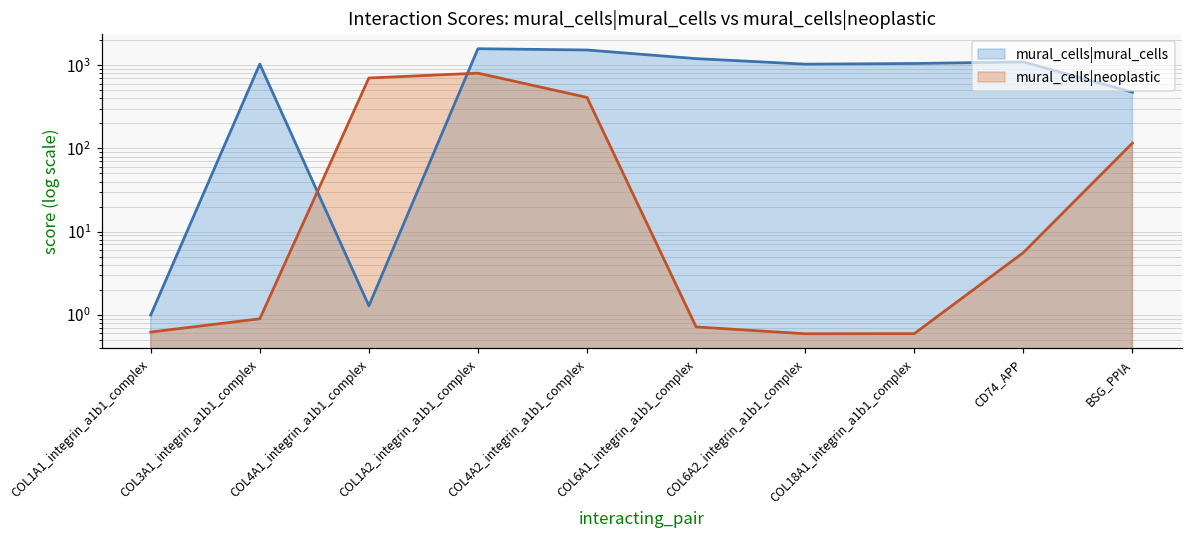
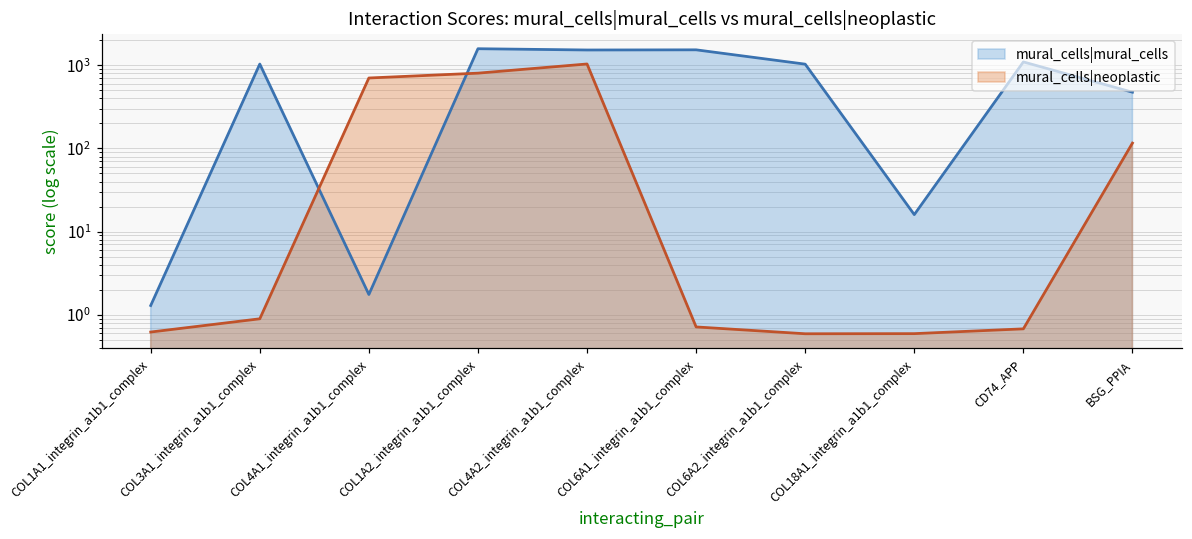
mural_cells|mural_cells, COL1A1_integrin_a1b1_complex: 1.0 -> 1.3
mural_cells|mural_cells, COL4A1_integrin_a1b1_complex: 1.3 -> 1.8
mural_cells|neoplastic, COL4A2_integrin_a1b1_complex: 400 -> 1000
mural_cells|mural_cells, COL6A1_integrin_a1b1_complex: 1200 -> 1500
mural_cells|mural_cells, COL18A1_integrin_a1b1_complex: 1100 -> 16
mural_cells|neoplastic, CD74_APP: 6 -> 0.7
